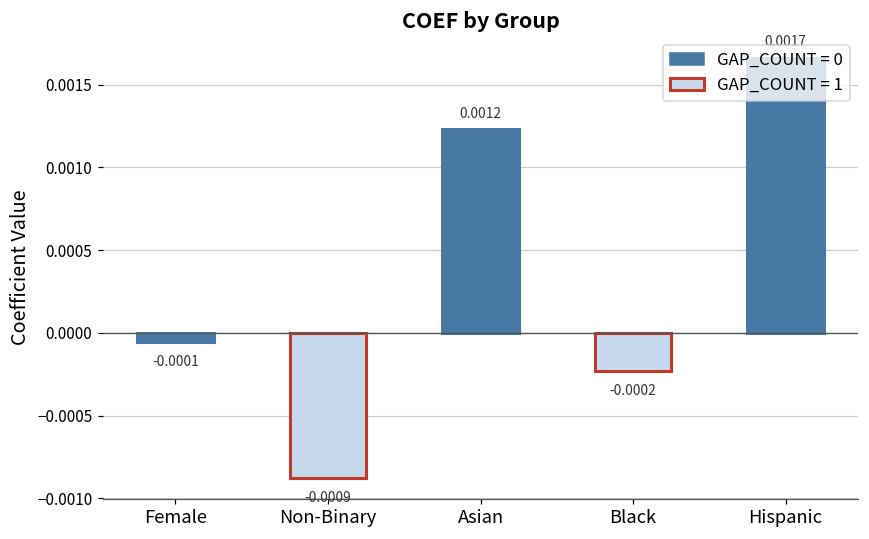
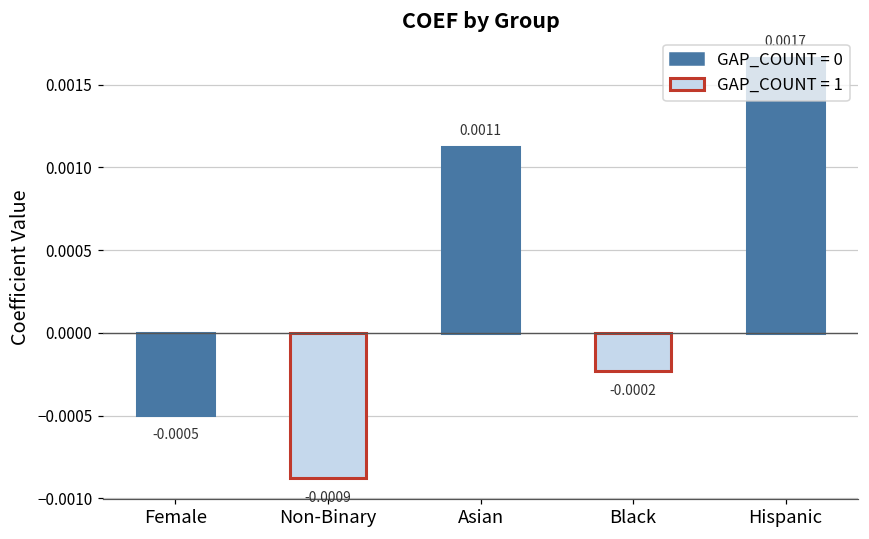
Female: -0.0001 -> -0.0005
Asian: 0.0012 -> 0.0011
